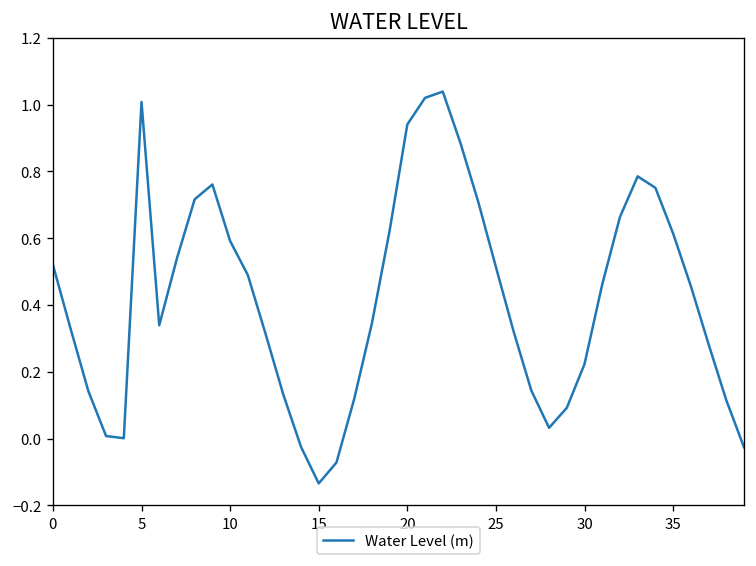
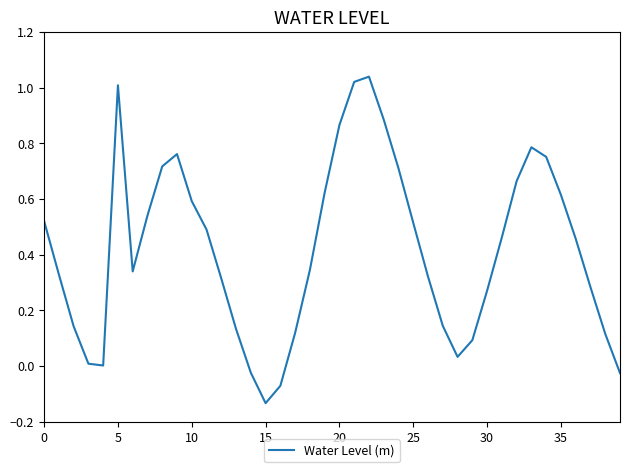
20: 0.94 -> 0.87
30: 0.22 -> 0.27
